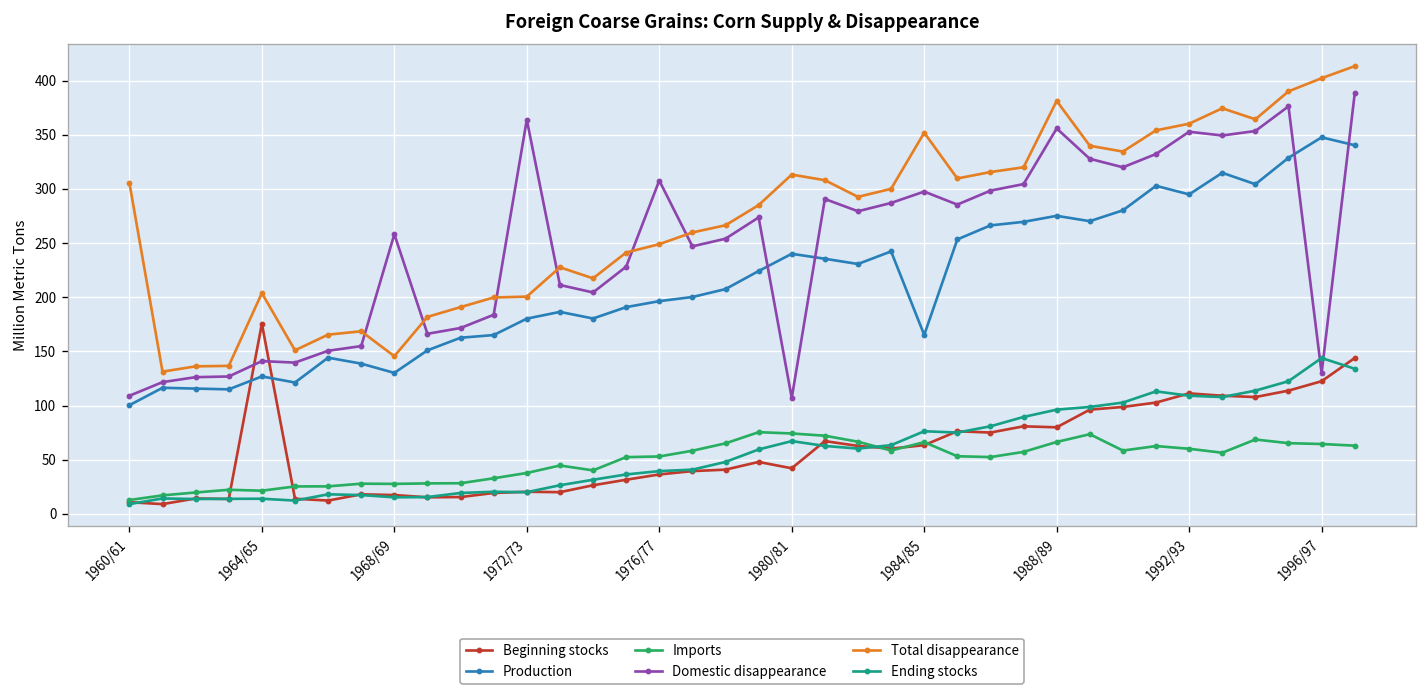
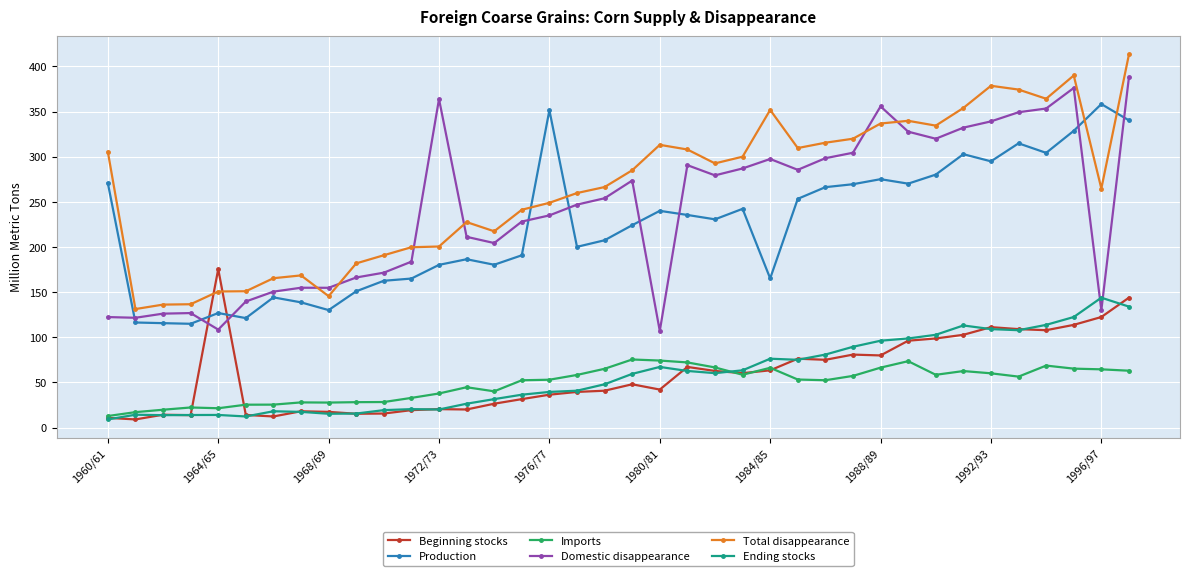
Production, 1960/61: 100 -> 270
Domestic disappearance, 1960/61: 110 -> 120
Domestic disappearance, 1964/65: 140 -> 110
Total disappearance, 1964/65: 200 -> 150
Domestic disappearance, 1968/69: 260 -> 150
Production, 1976/77: 200 -> 350
Domestic disappearance, 1976/77: 310 -> 240
Total disappearance, 1988/89: 380 -> 340
Domestic disappearance, 1992/93: 350 -> 340
Total disappearance, 1992/93: 360 -> 380
Production, 1996/97: 350 -> 360
Total disappearance, 1996/97: 400 -> 260
